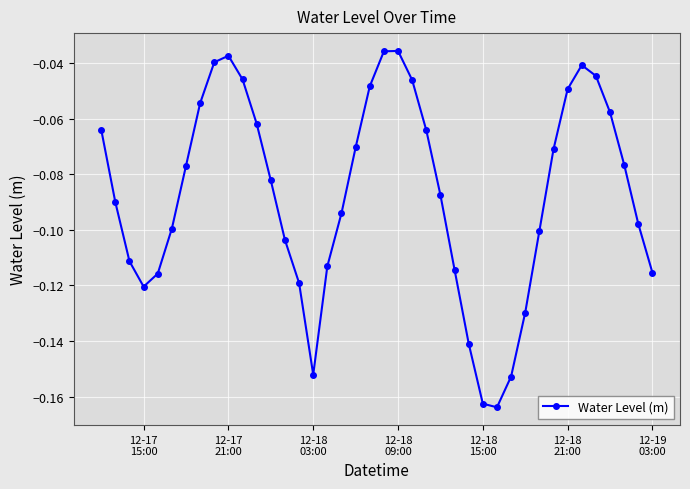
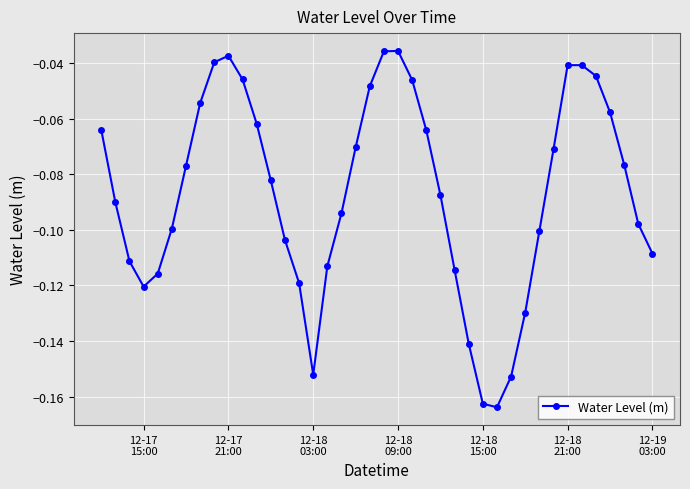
12-18 21:00: -0.049 -> -0.041
12-19 03:00: -0.115 -> -0.109
